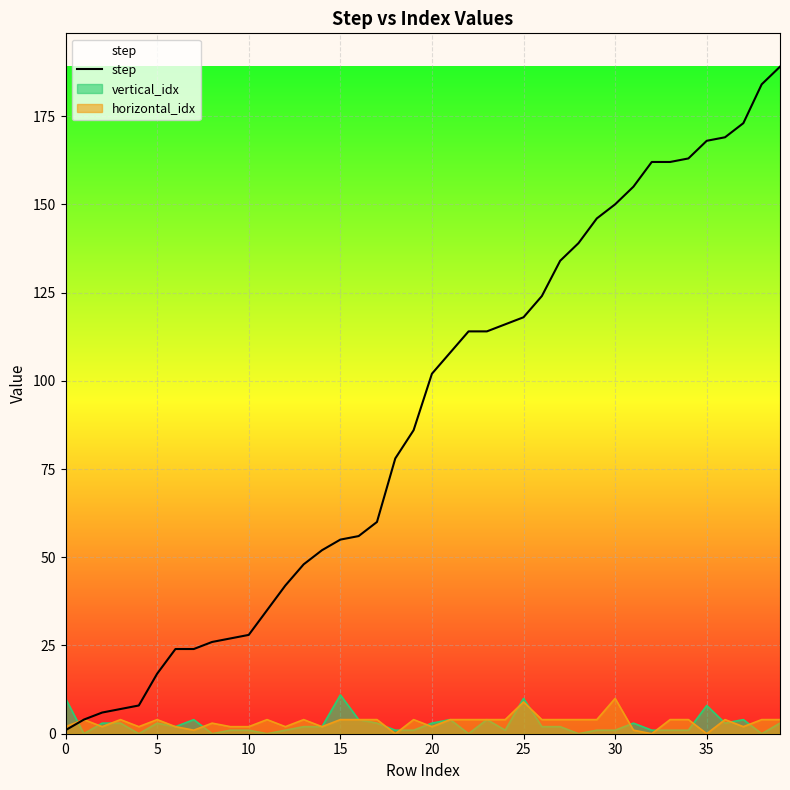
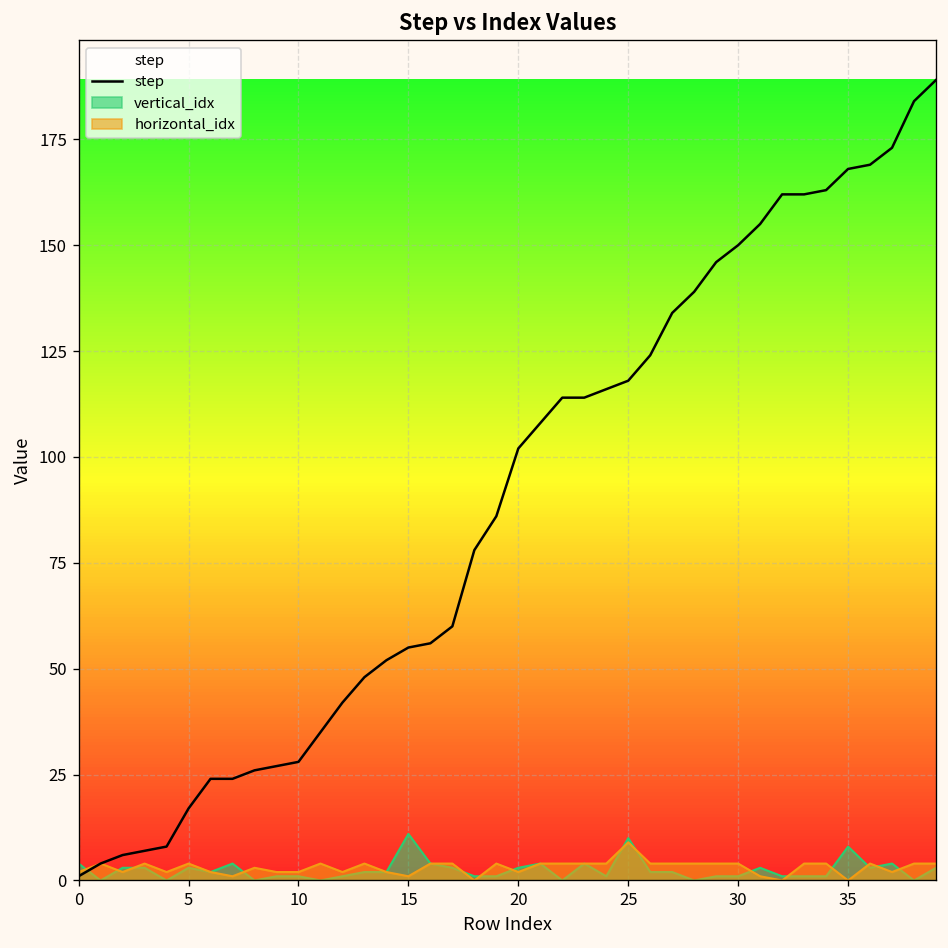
vertical_idx, 0: 10 -> 4
horizontal_idx, 15: 4 -> 1
horizontal_idx, 30: 10 -> 4
